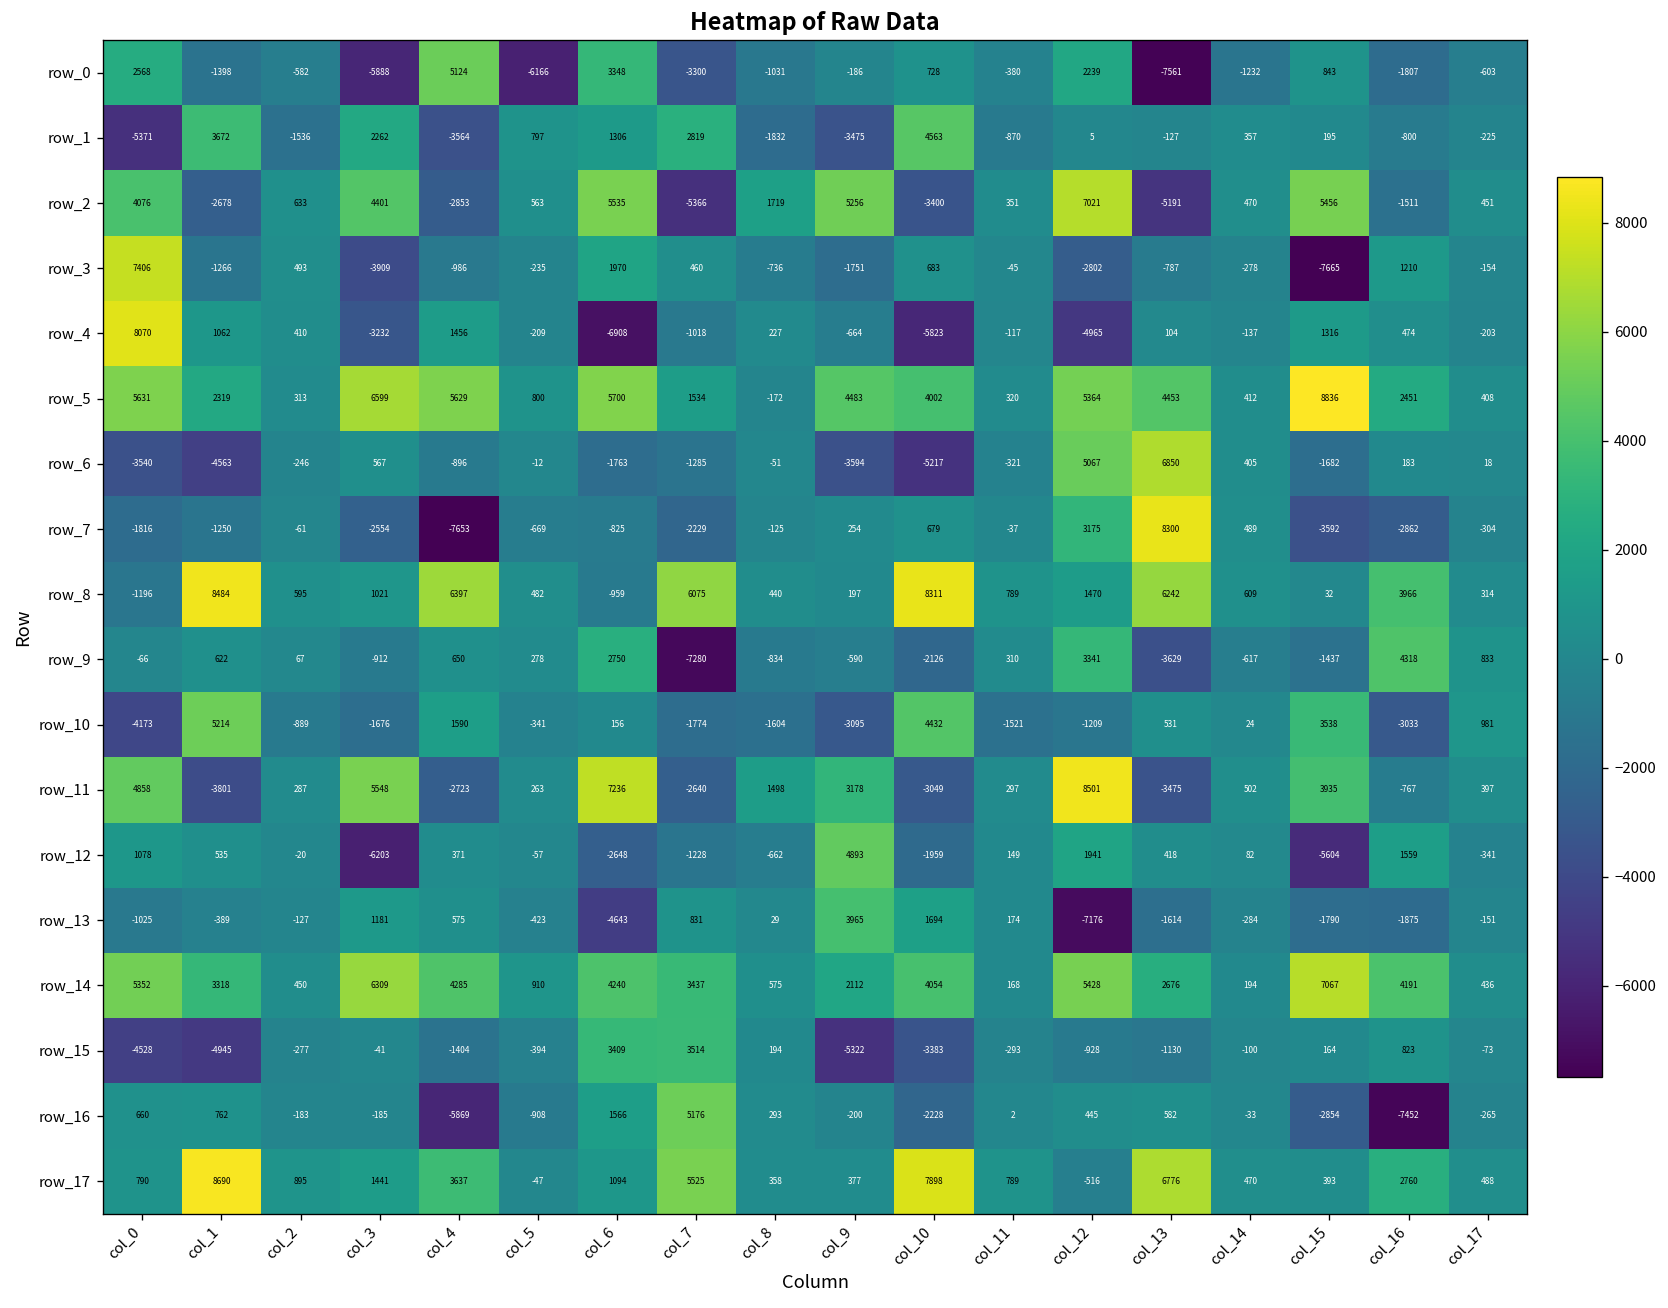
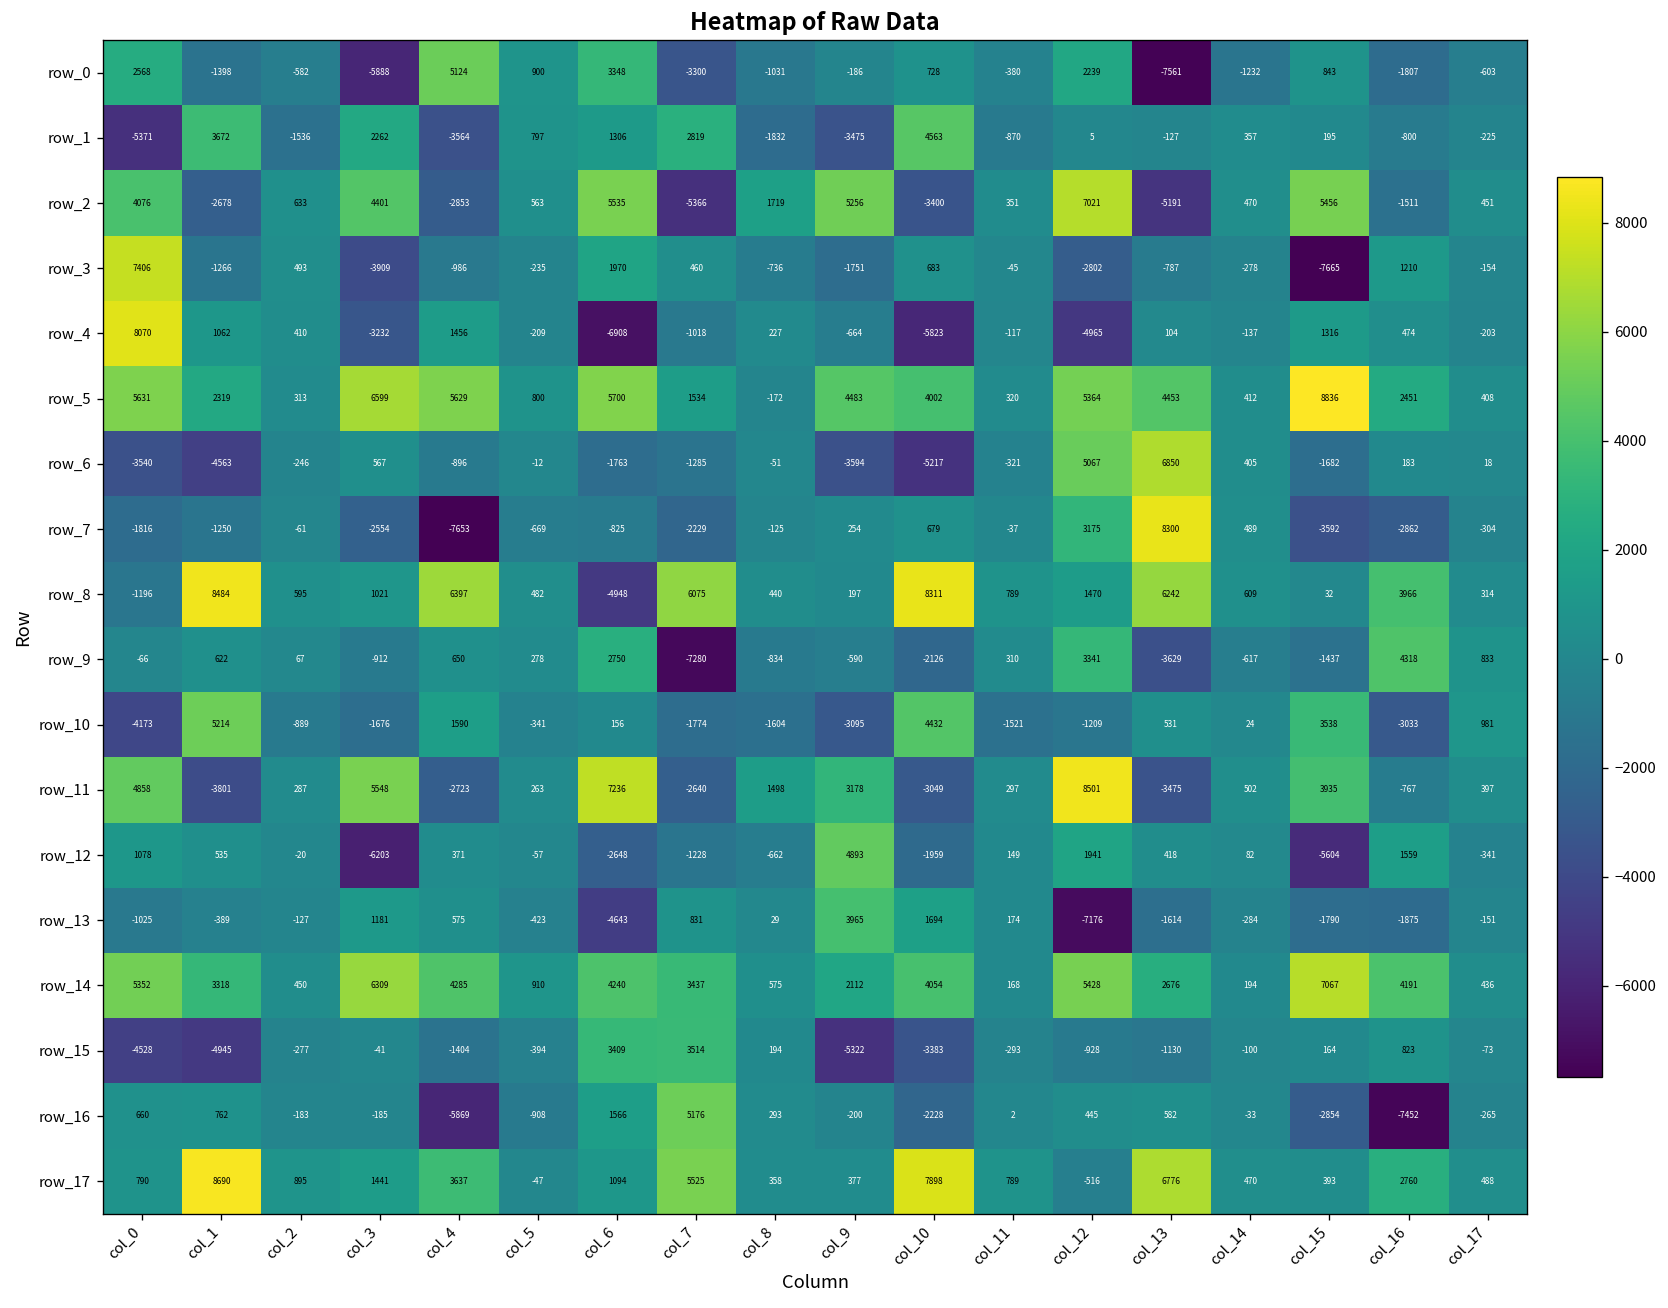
row_0, col_5: -6166 -> 900
row_8, col_6: -959 -> -4948
